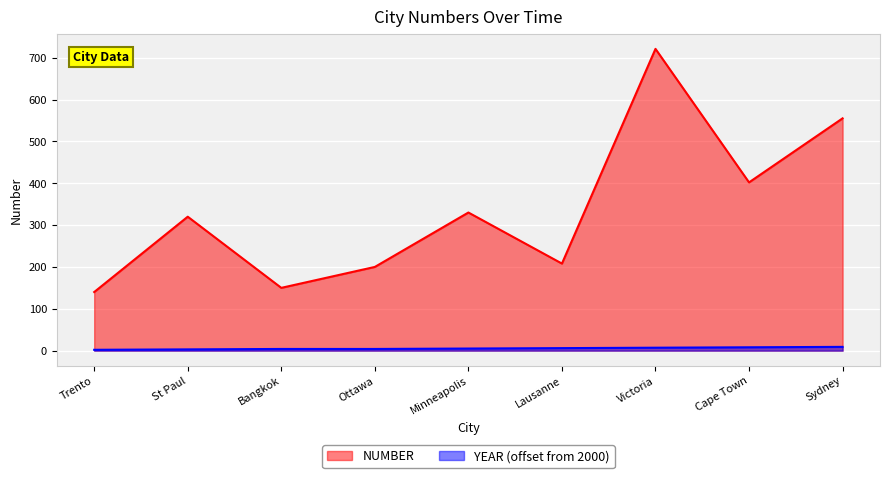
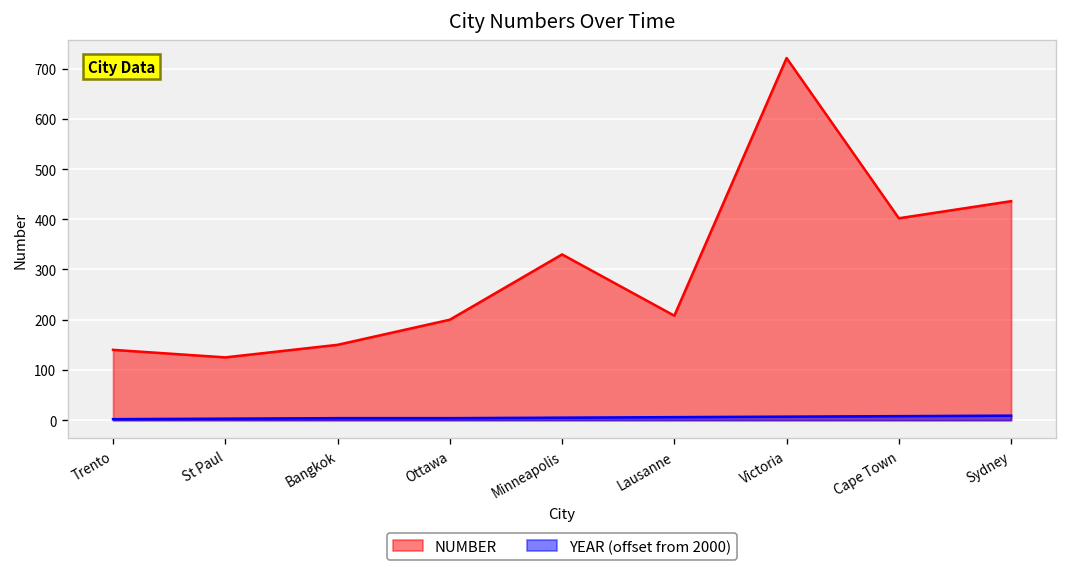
NUMBER, St Paul: 320 -> 130
NUMBER, Sydney: 560 -> 440
